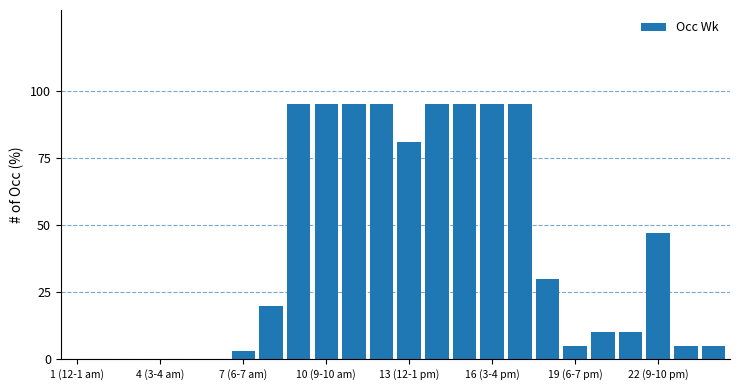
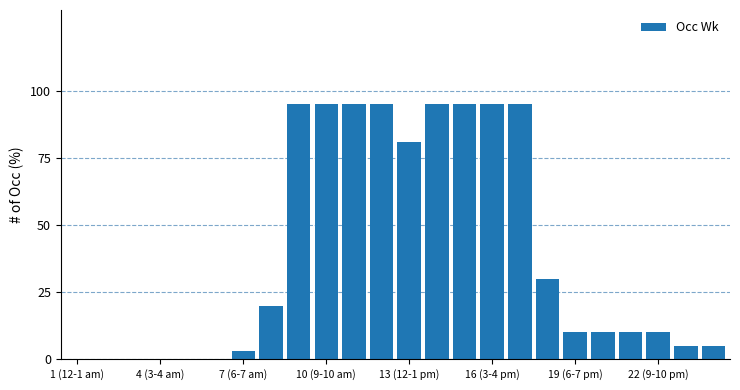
19 (6-7 pm): 5 -> 10
22 (9-10 pm): 47 -> 10
